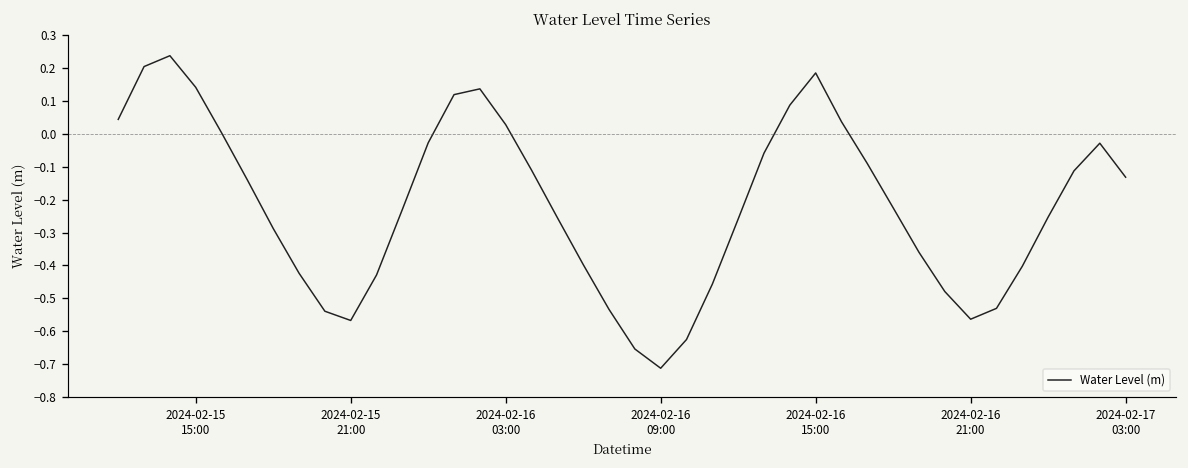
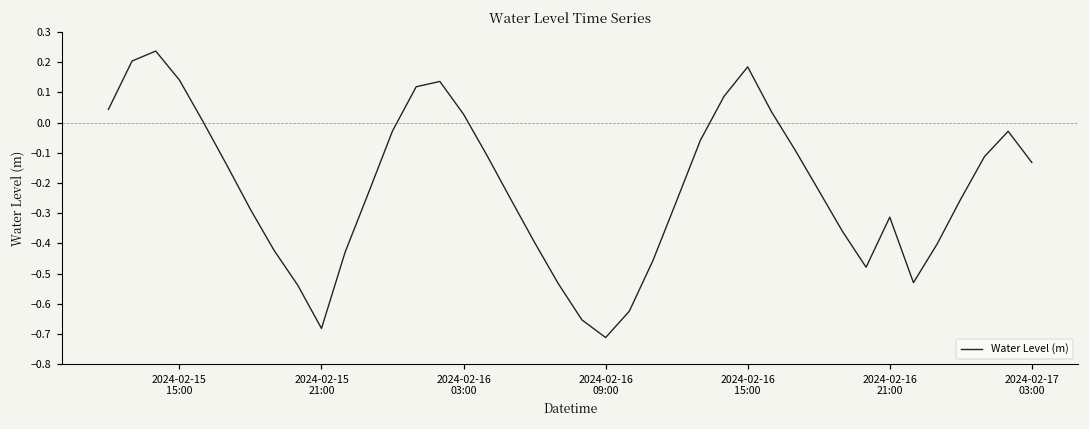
2024-02-15 21:00: -0.57 -> -0.68
2024-02-16 21:00: -0.56 -> -0.31
